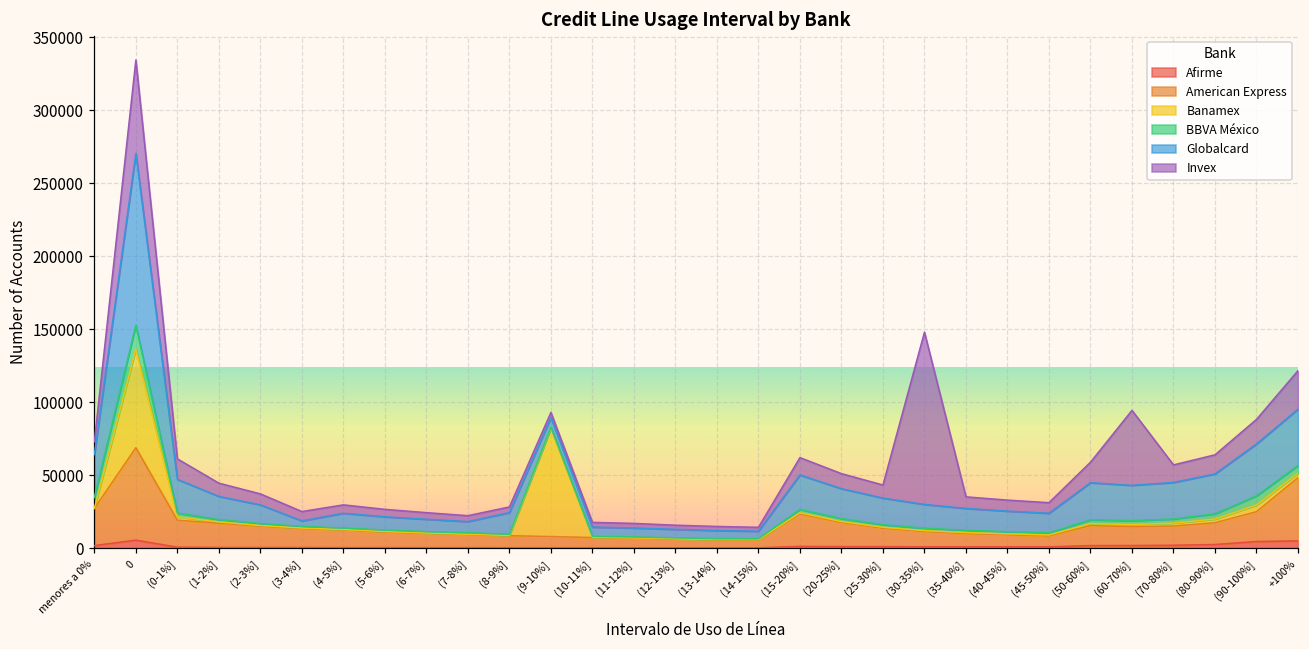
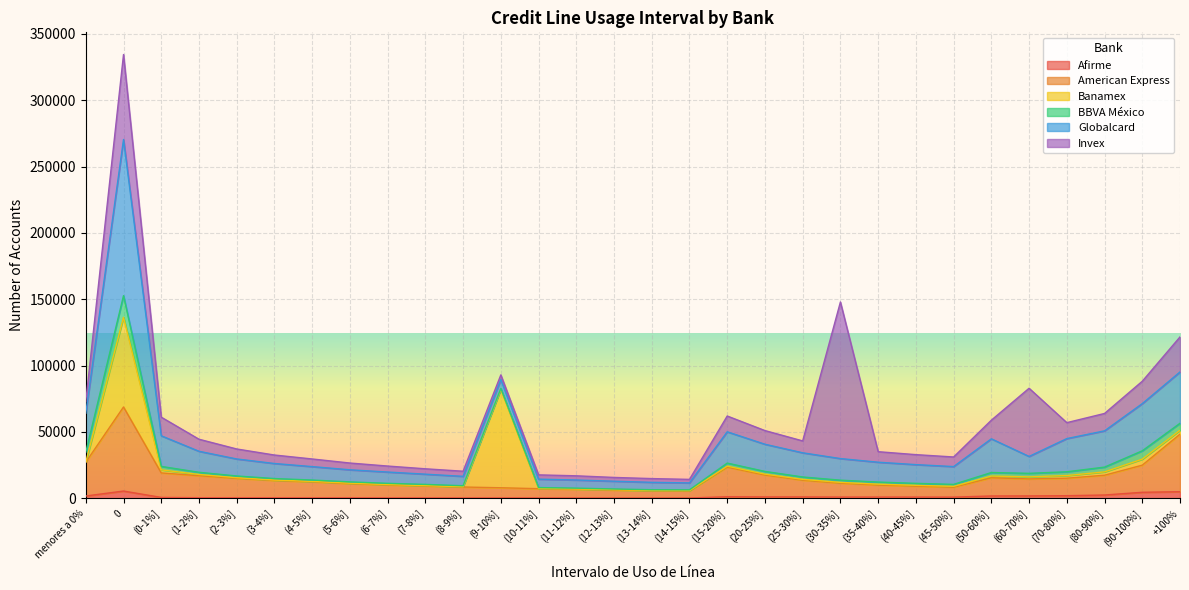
Globalcard, (3-4%]: 4000 -> 11000
Globalcard, (8-9%]: 15000 -> 7000
Globalcard, (60-70%]: 24000 -> 13000
